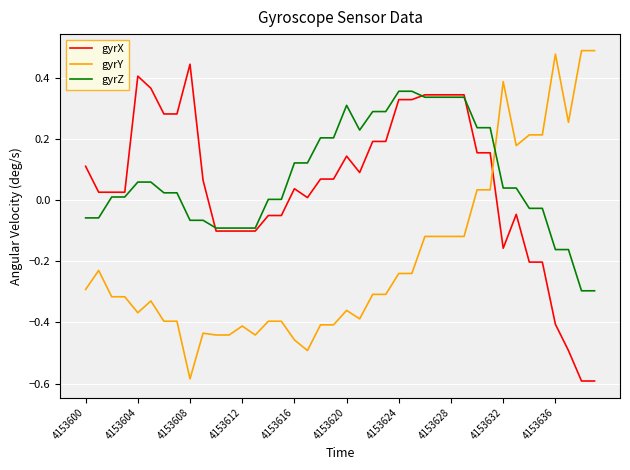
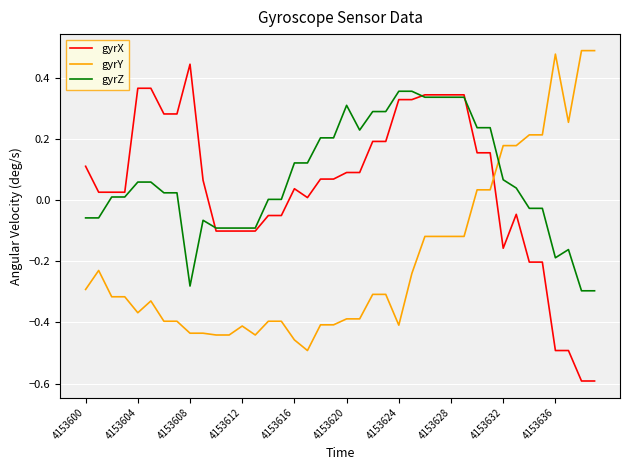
gyrX, 4153604: 0.40 -> 0.37
gyrY, 4153608: -0.58 -> -0.44
gyrZ, 4153608: -0.07 -> -0.28
gyrX, 4153620: 0.14 -> 0.09
gyrY, 4153620: -0.36 -> -0.39
gyrY, 4153624: -0.24 -> -0.41
gyrY, 4153632: 0.39 -> 0.18
gyrZ, 4153632: 0.04 -> 0.07
gyrX, 4153636: -0.41 -> -0.49
gyrZ, 4153636: -0.16 -> -0.19
